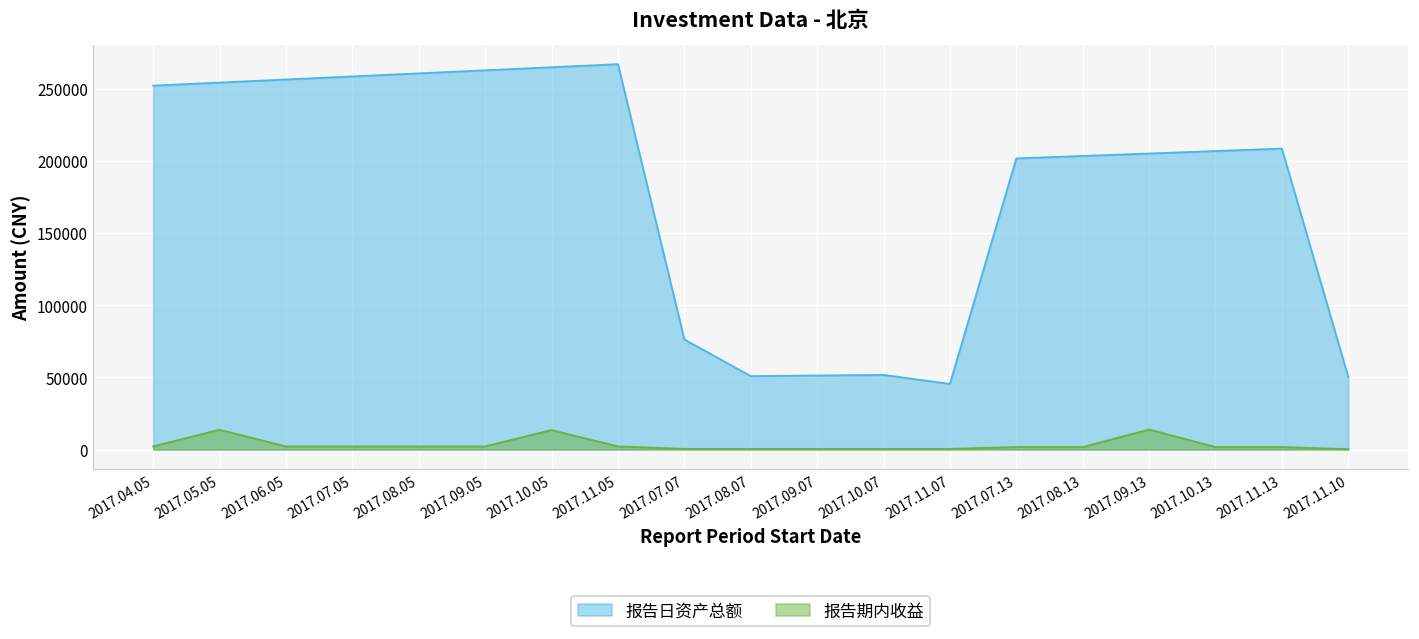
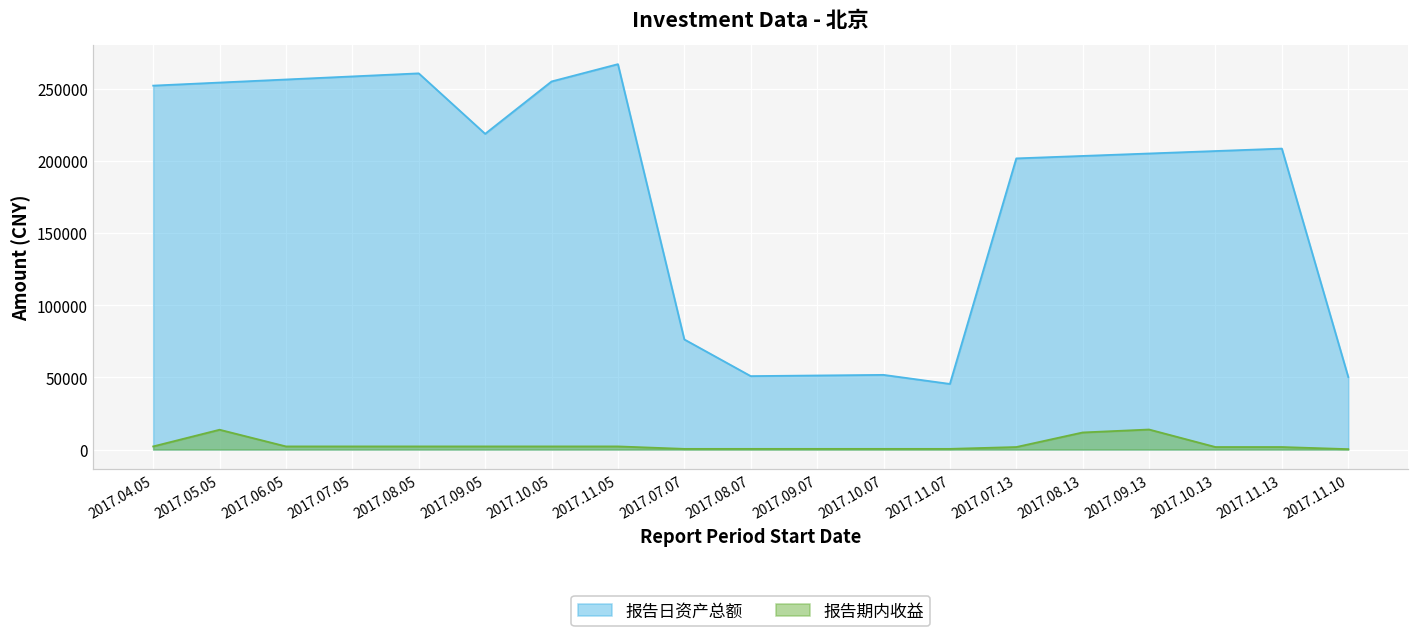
报告日资产总额, 2017.09.05: 263000 -> 219000
报告日资产总额, 2017.10.05: 265000 -> 255000
报告期内收益, 2017.10.05: 13000 -> 2000
报告期内收益, 2017.08.13: 2000 -> 12000
